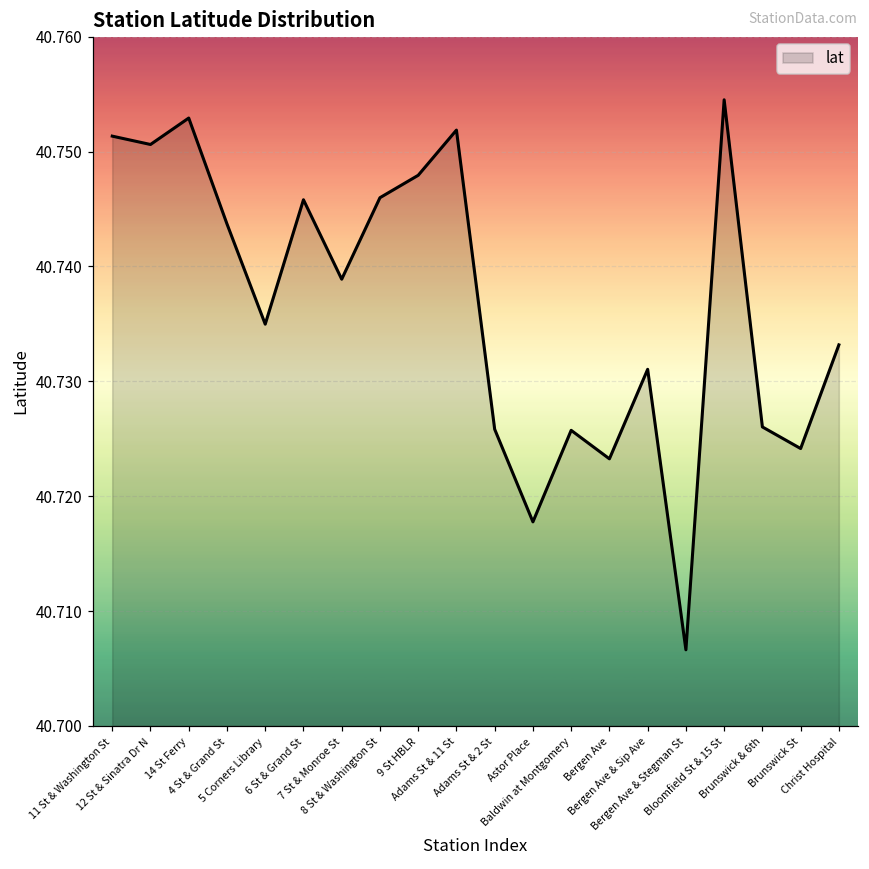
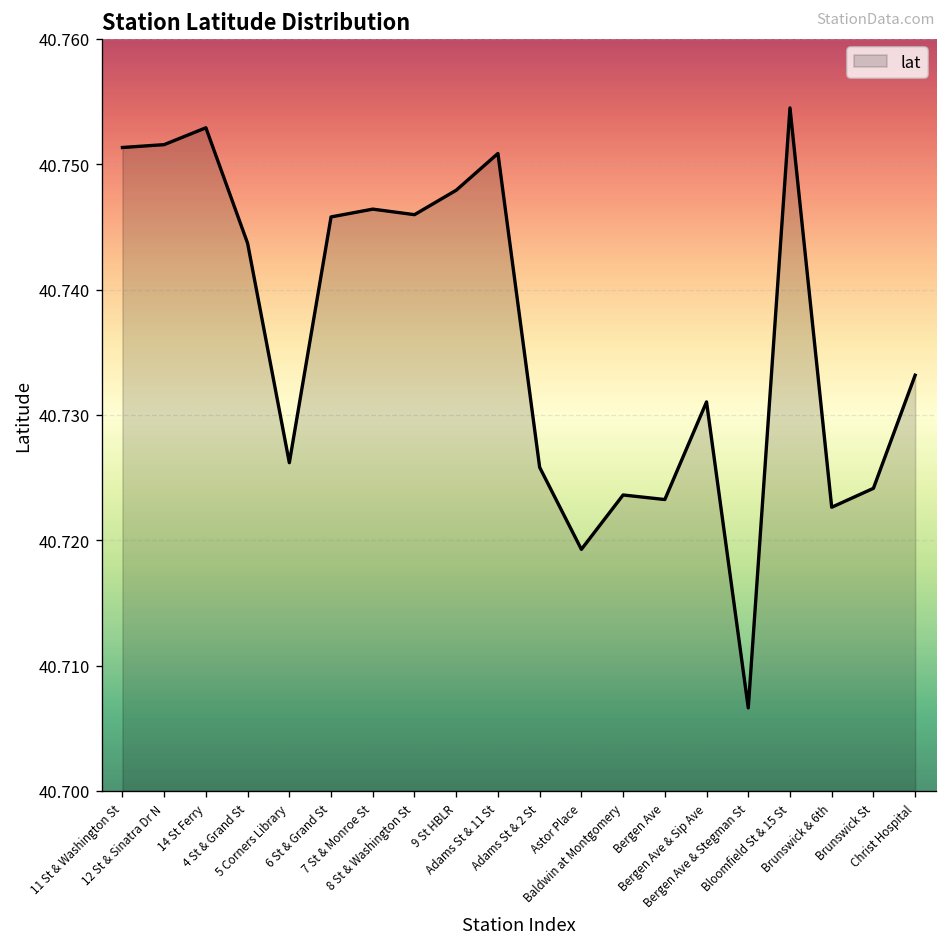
12 St & Sinatra Dr N: 40.7506 -> 40.7516
5 Corners Library: 40.7350 -> 40.7262
7 St & Monroe St: 40.7389 -> 40.7464
Adams St & 11 St: 40.7519 -> 40.7509
Astor Place: 40.7178 -> 40.7193
Baldwin at Montgomery: 40.7257 -> 40.7236
Brunswick & 6th: 40.7260 -> 40.7226
